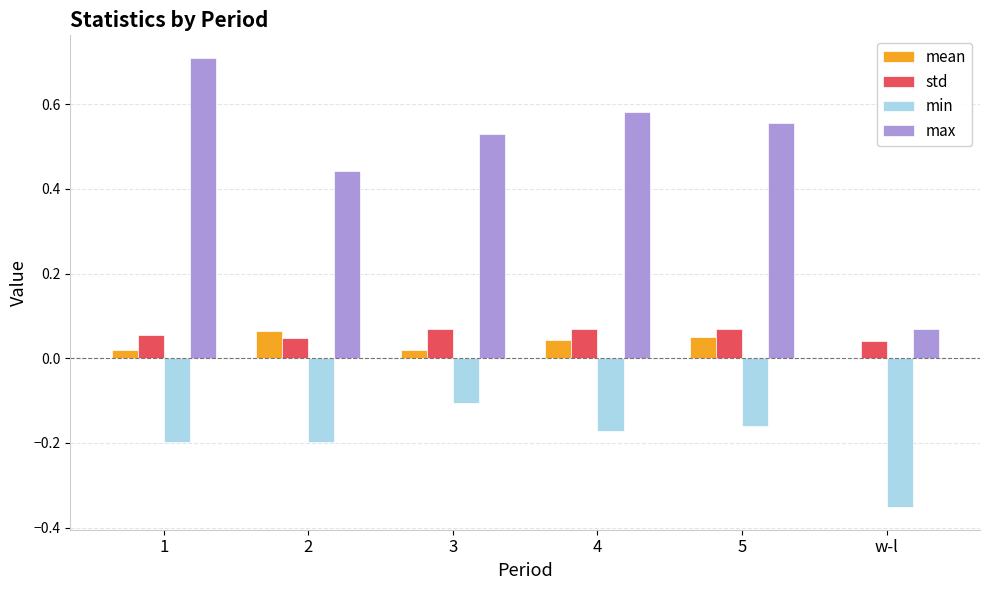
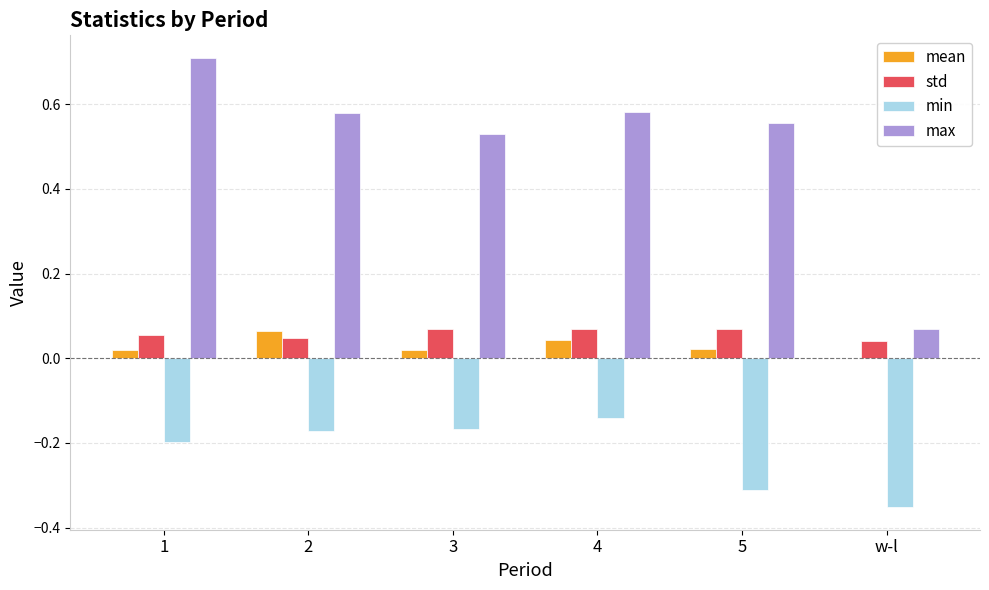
min, 2: -0.20 -> -0.17
max, 2: 0.44 -> 0.58
min, 3: -0.11 -> -0.17
min, 4: -0.17 -> -0.14
mean, 5: 0.05 -> 0.02
min, 5: -0.16 -> -0.31
